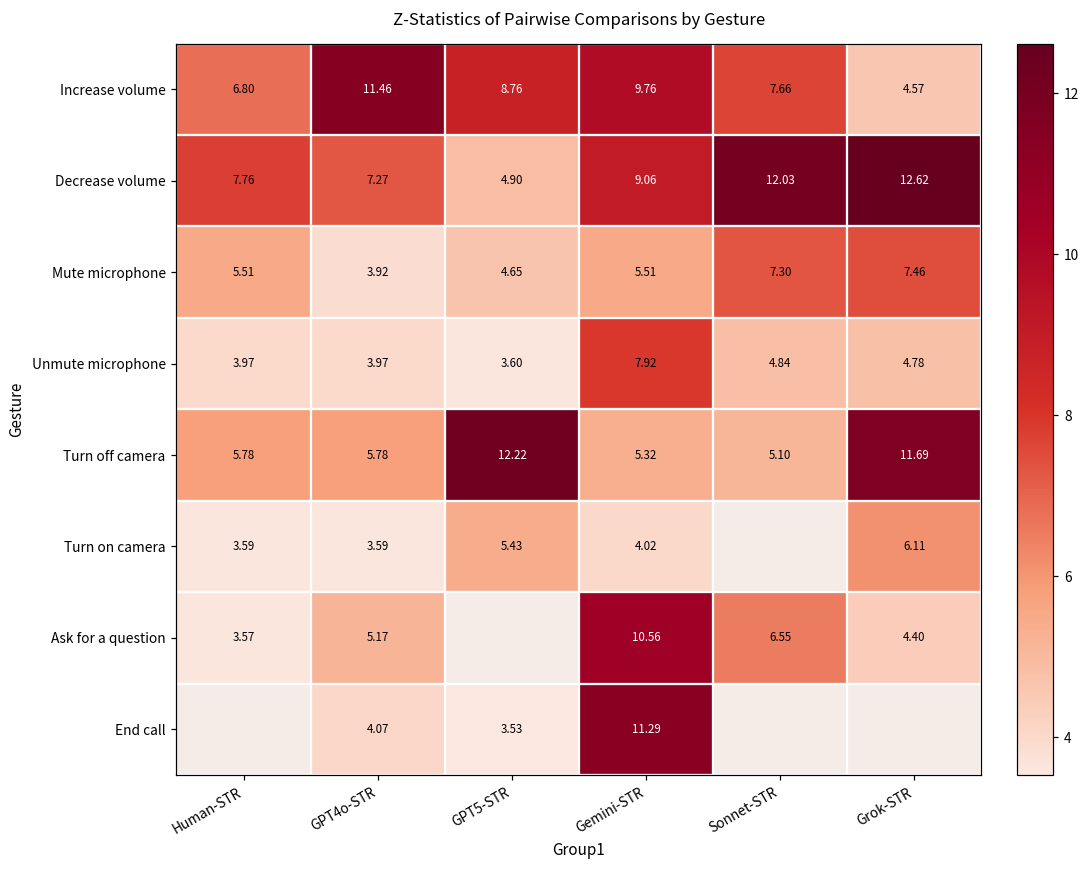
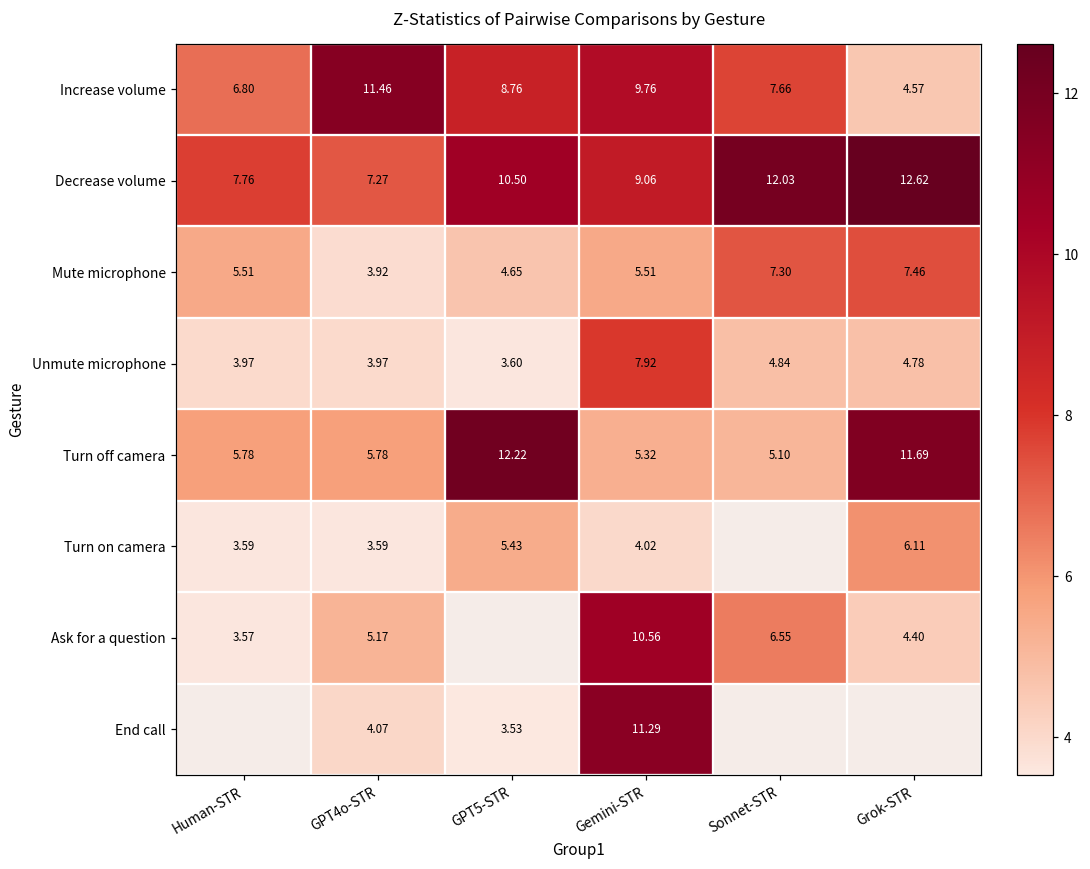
Decrease volume, GPT5-STR: 4.90 -> 10.50
